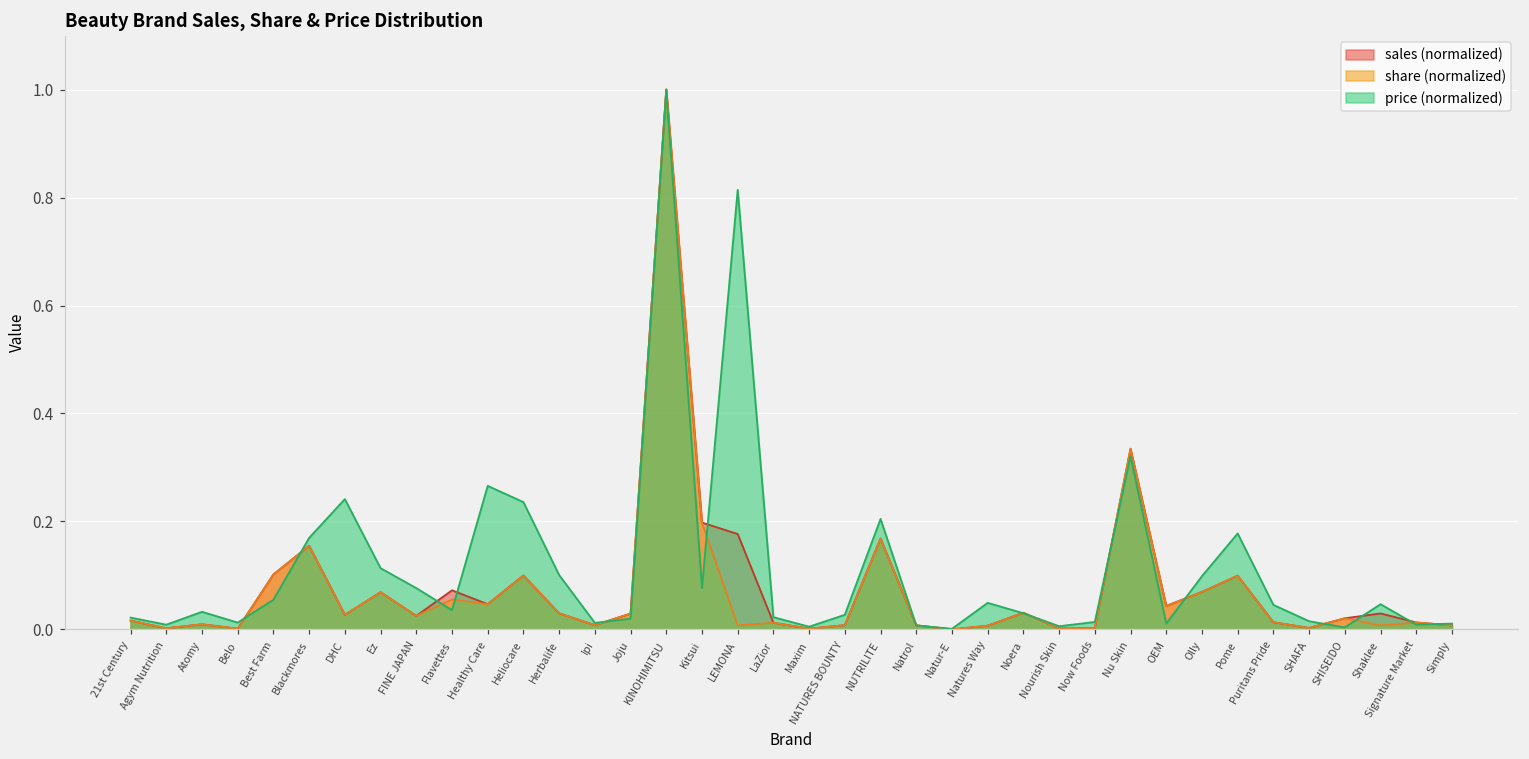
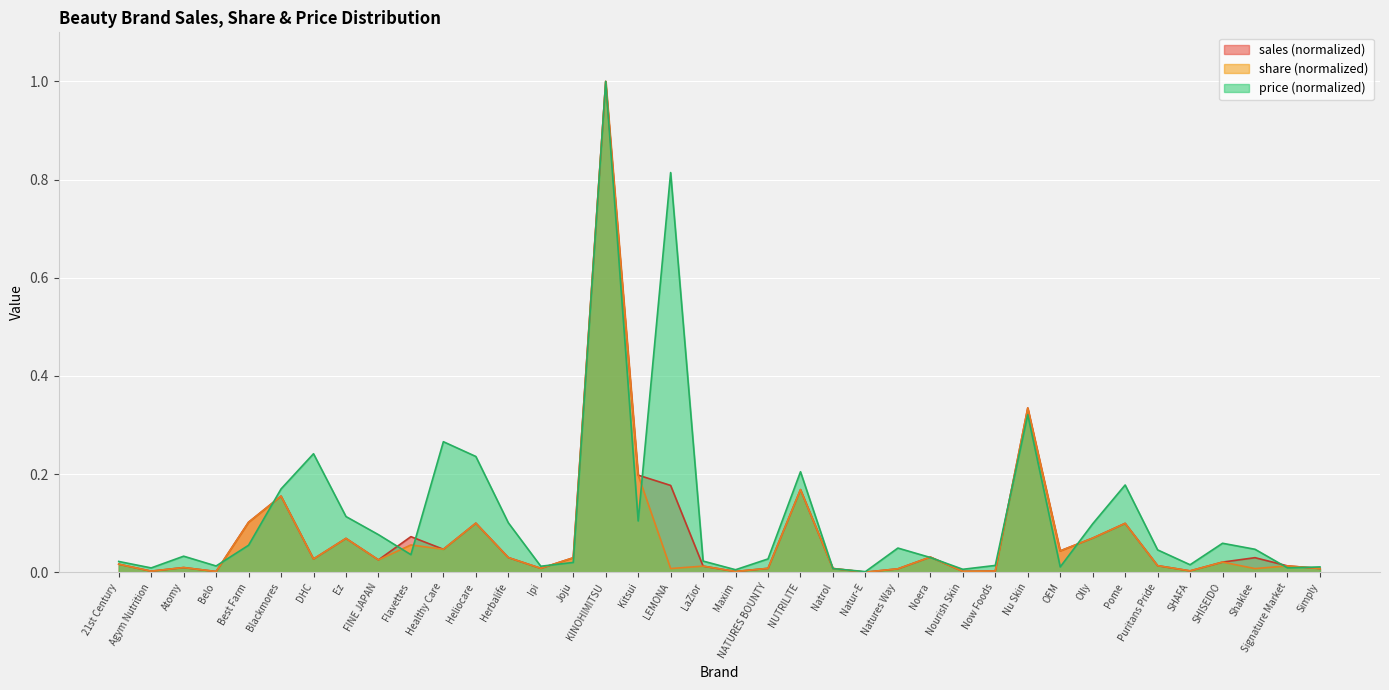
price (normalized), Kitsui: 0.08 -> 0.10
price (normalized), SHISEIDO: 0.00 -> 0.06
